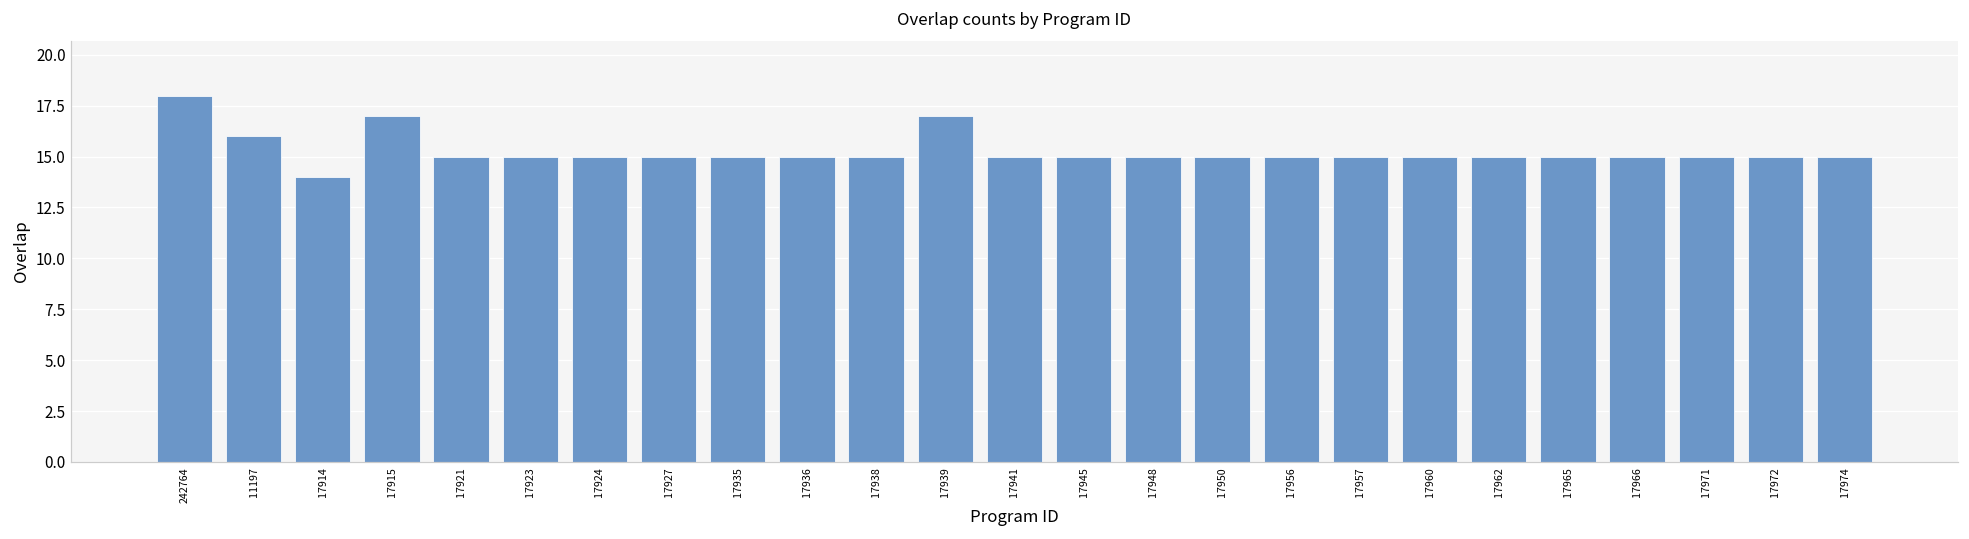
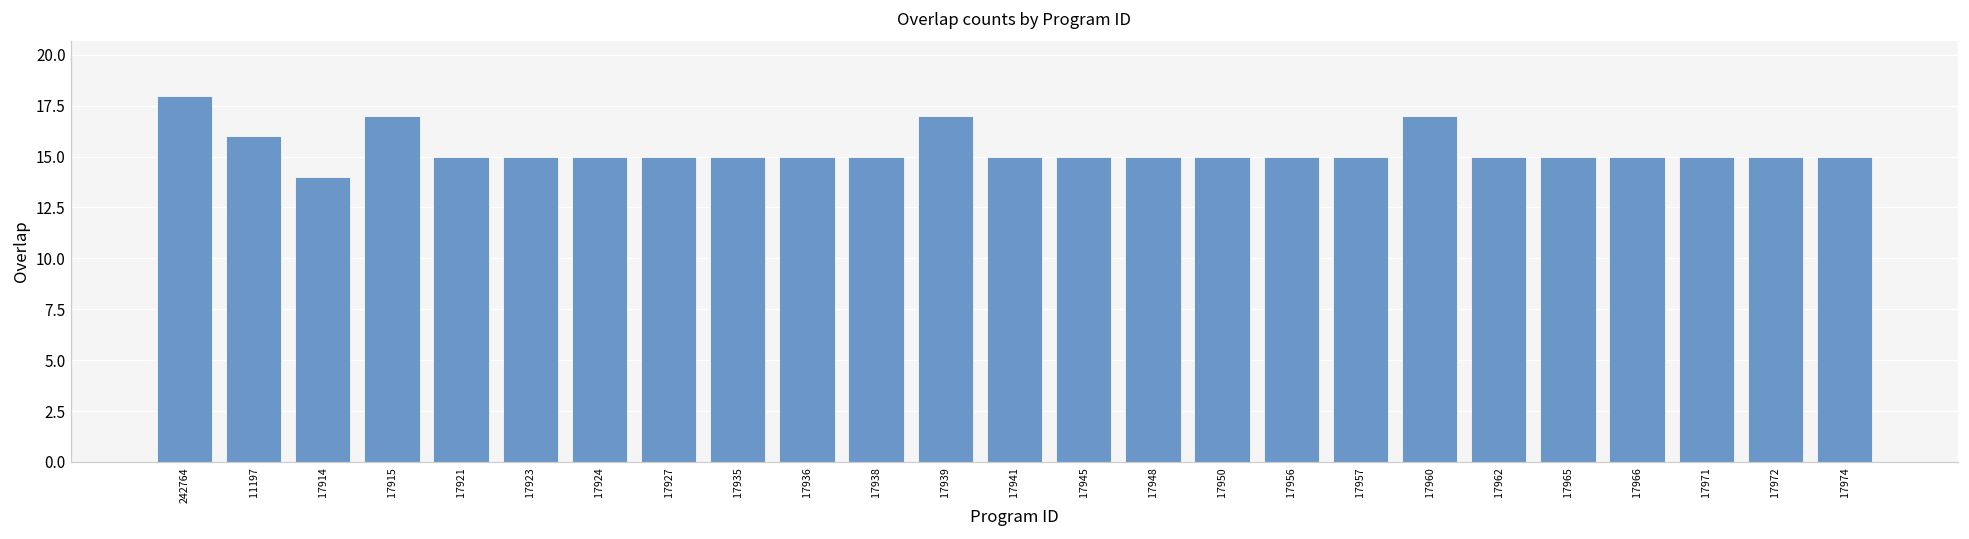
17960: 15 -> 17
